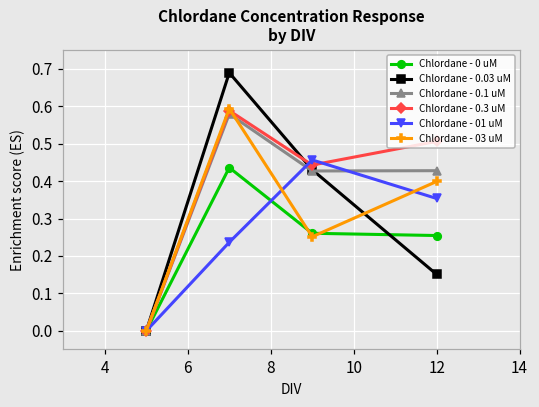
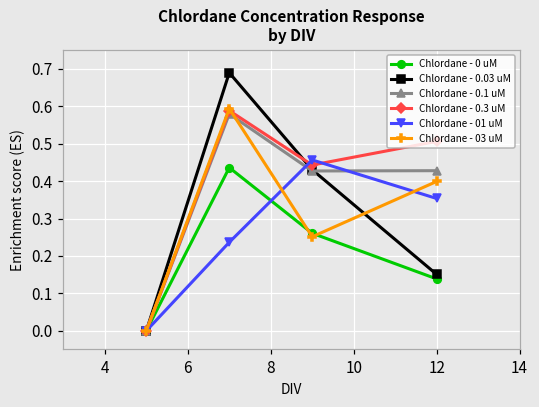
Chlordane - 0 uM, 12: 0.25 -> 0.14
